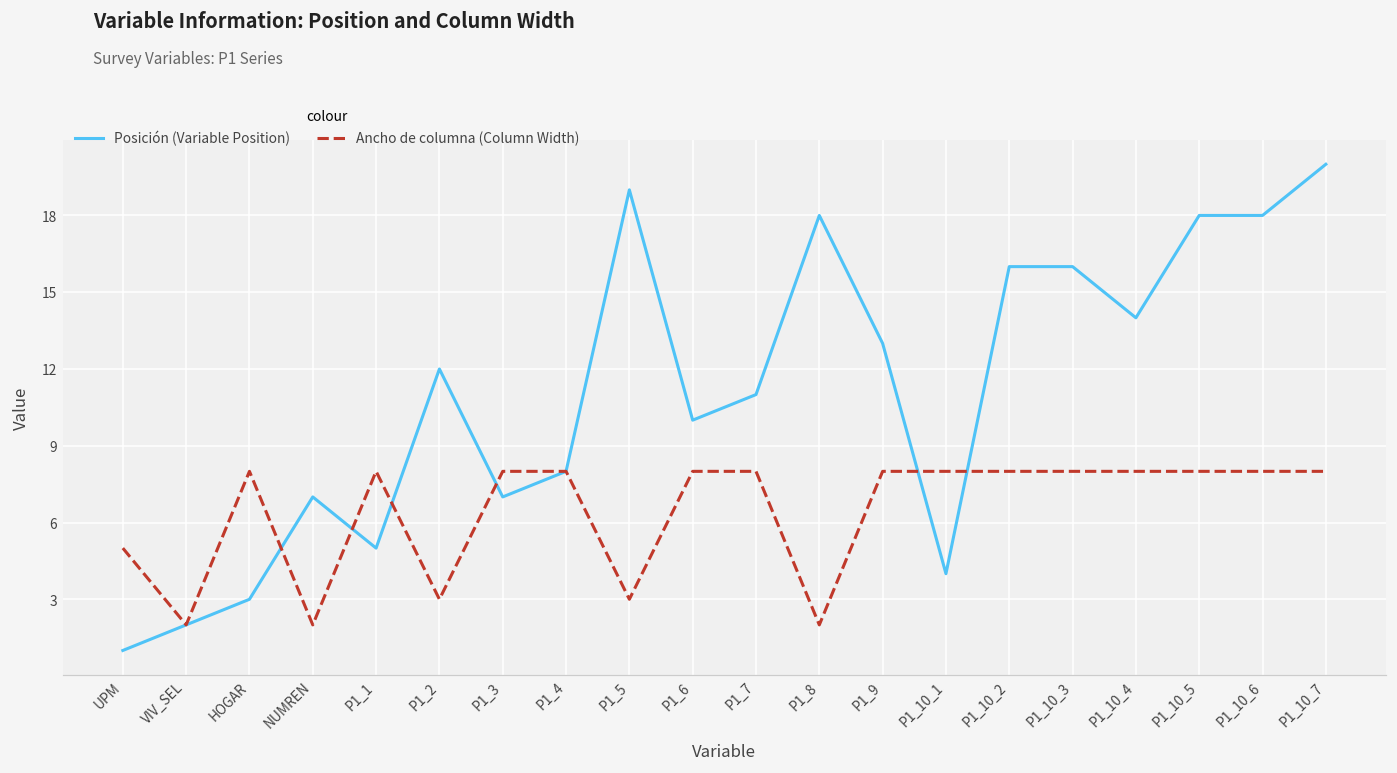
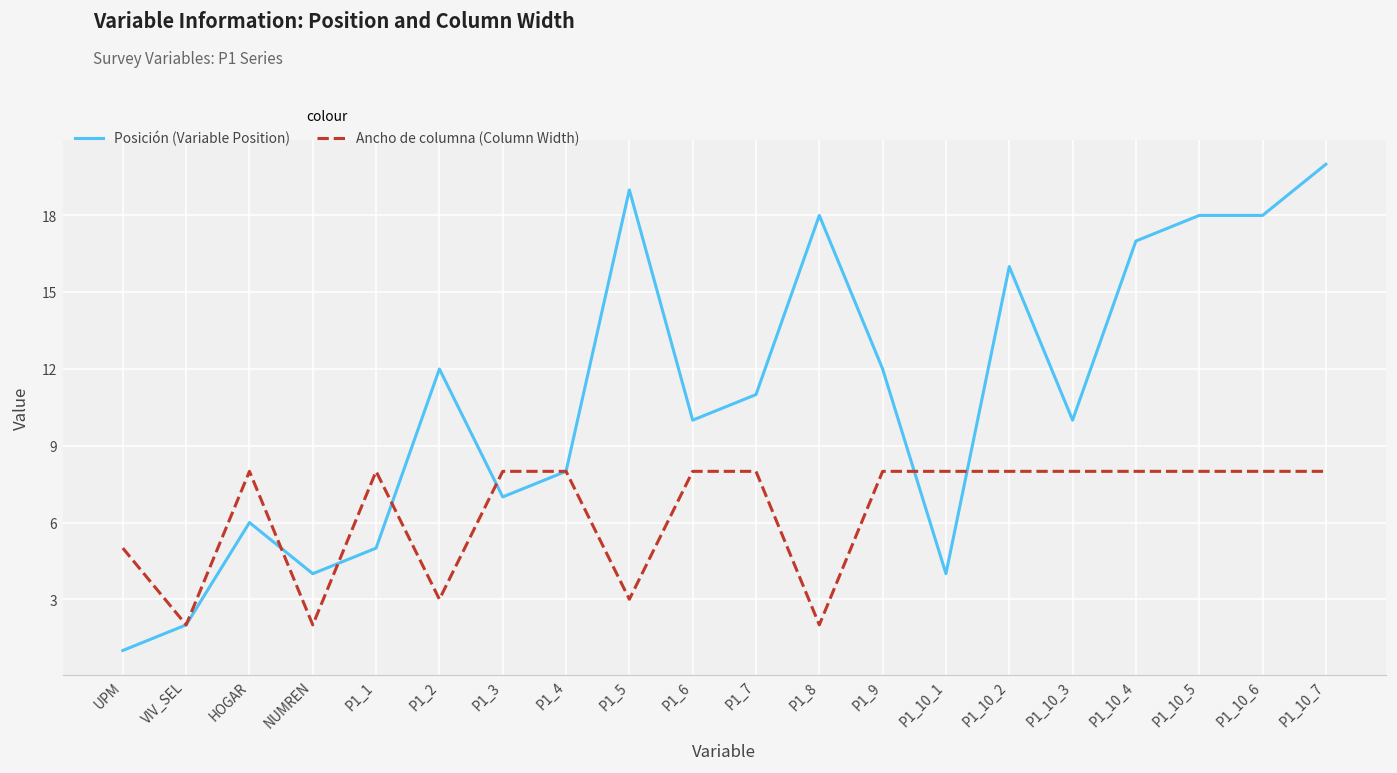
Posición (Variable Position), HOGAR: 3 -> 6
Posición (Variable Position), NUMREN: 7 -> 4
Posición (Variable Position), P1_9: 13 -> 12
Posición (Variable Position), P1_10_3: 16 -> 10
Posición (Variable Position), P1_10_4: 14 -> 17
